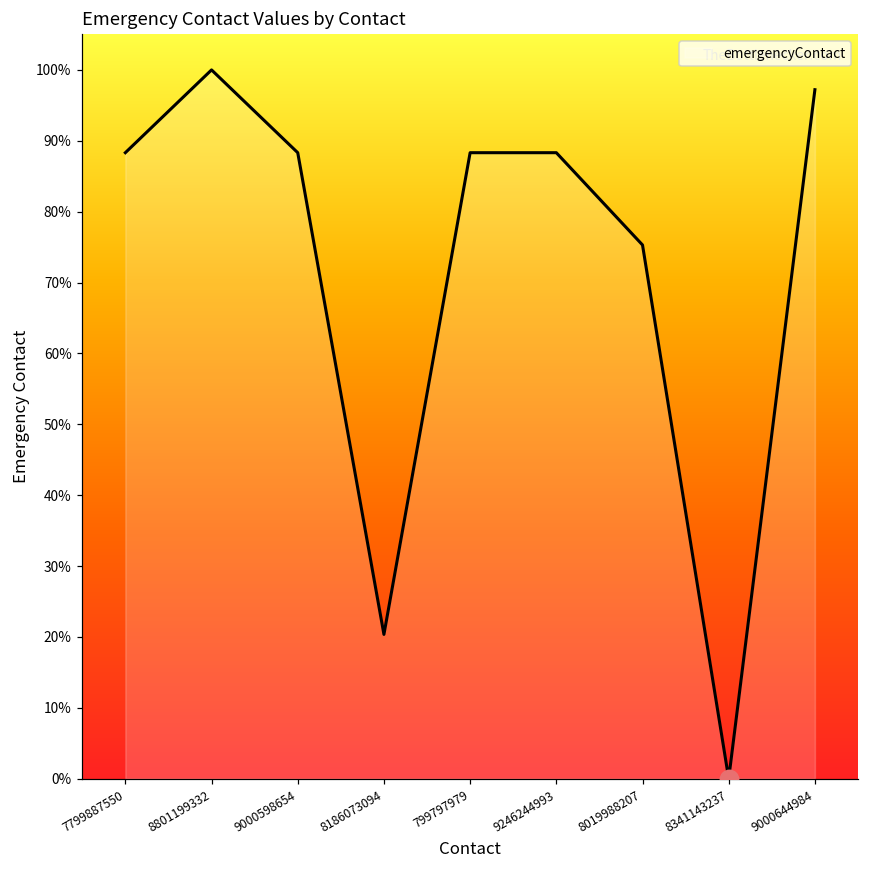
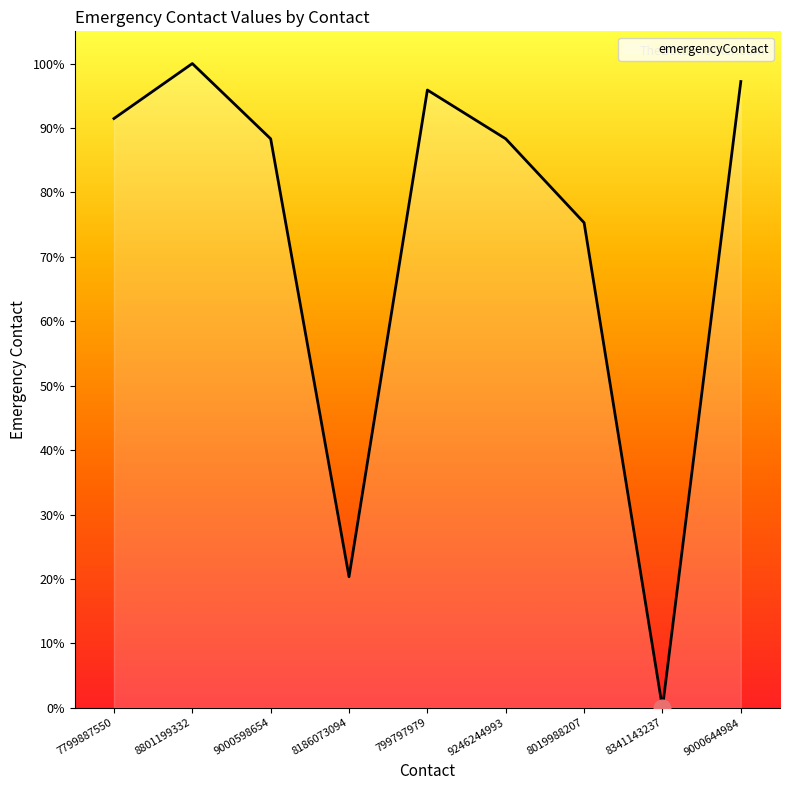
emergencyContact, 7799887550: 88% -> 91%
emergencyContact, 799797979: 88% -> 96%
